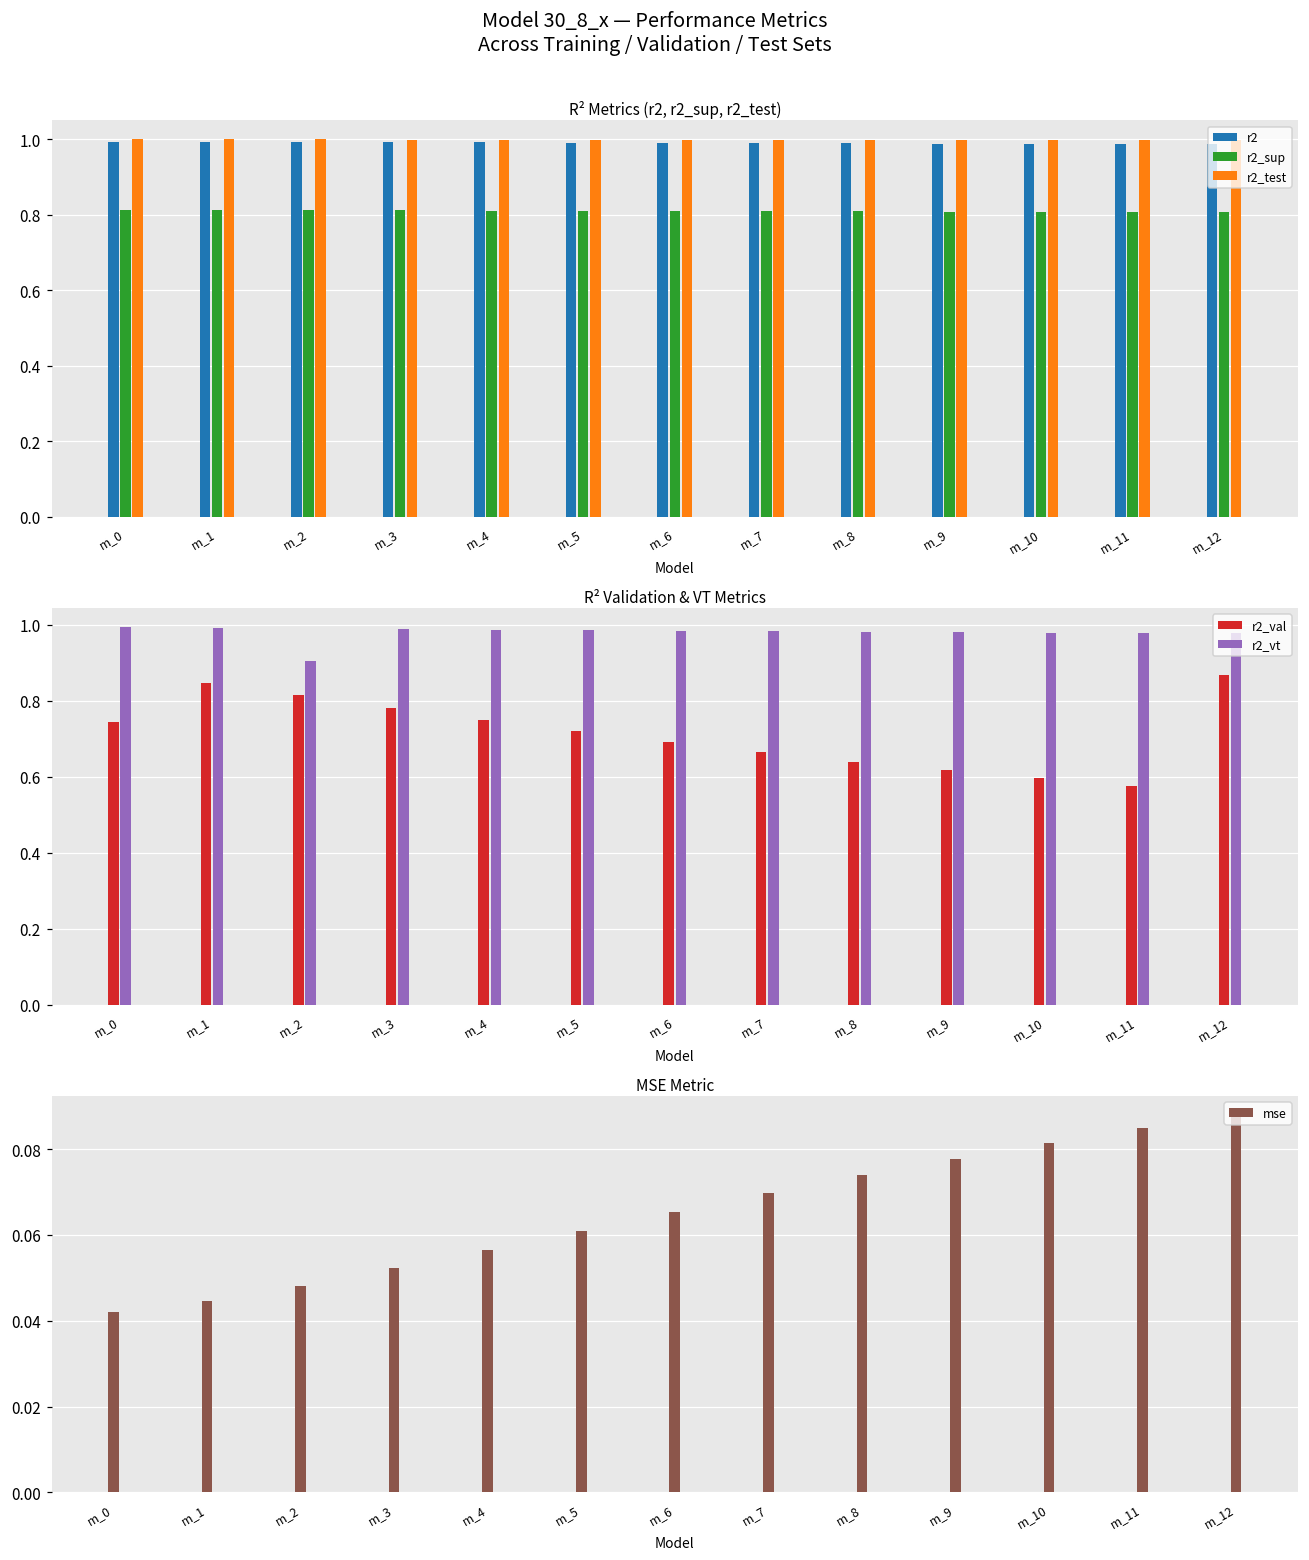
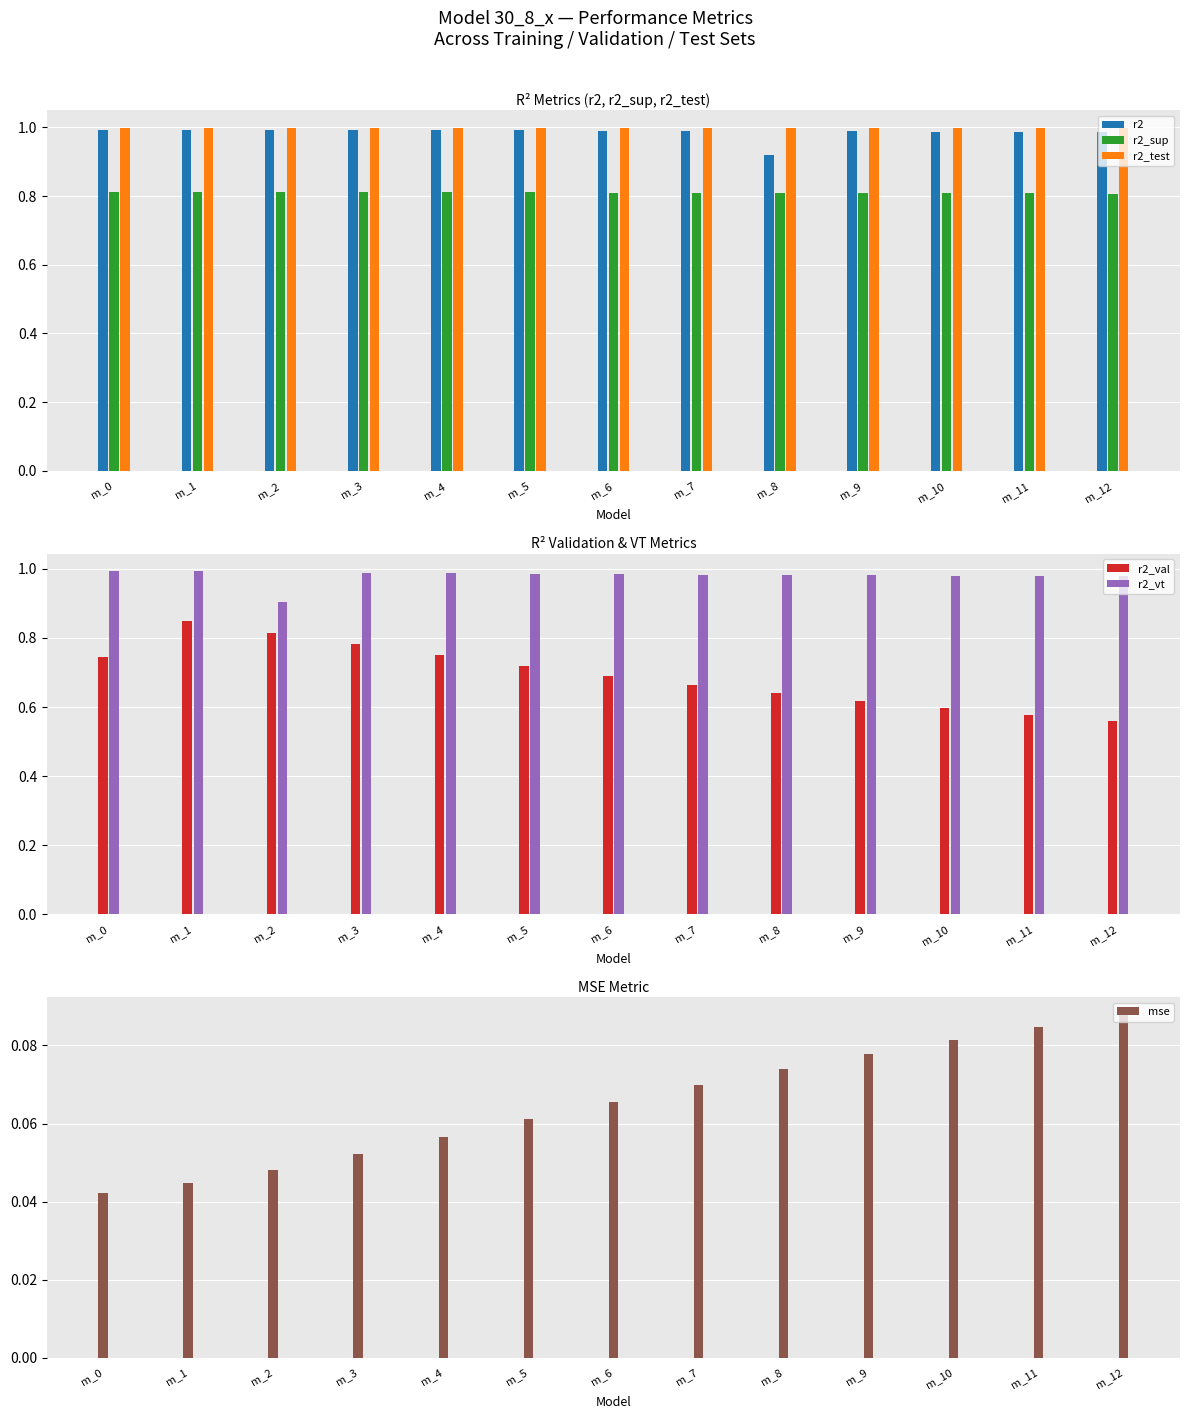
R² Metrics (r2, r2_sup, r2_test), r2, m_8: 0.99 -> 0.92
R² Validation & VT Metrics, r2_val, m_12: 0.87 -> 0.56
